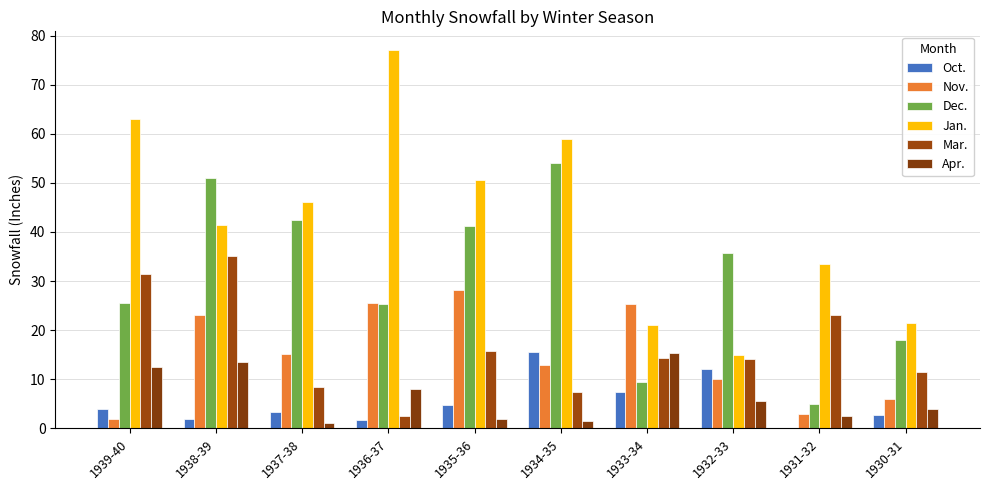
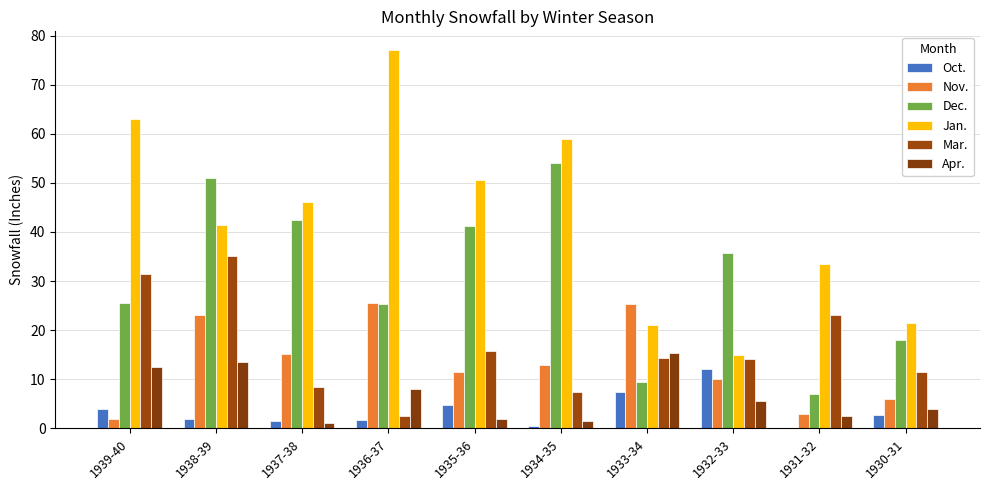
Oct., 1937-38: 3 -> 2
Nov., 1935-36: 28 -> 11
Oct., 1934-35: 16 -> 1
Dec., 1931-32: 5 -> 7
